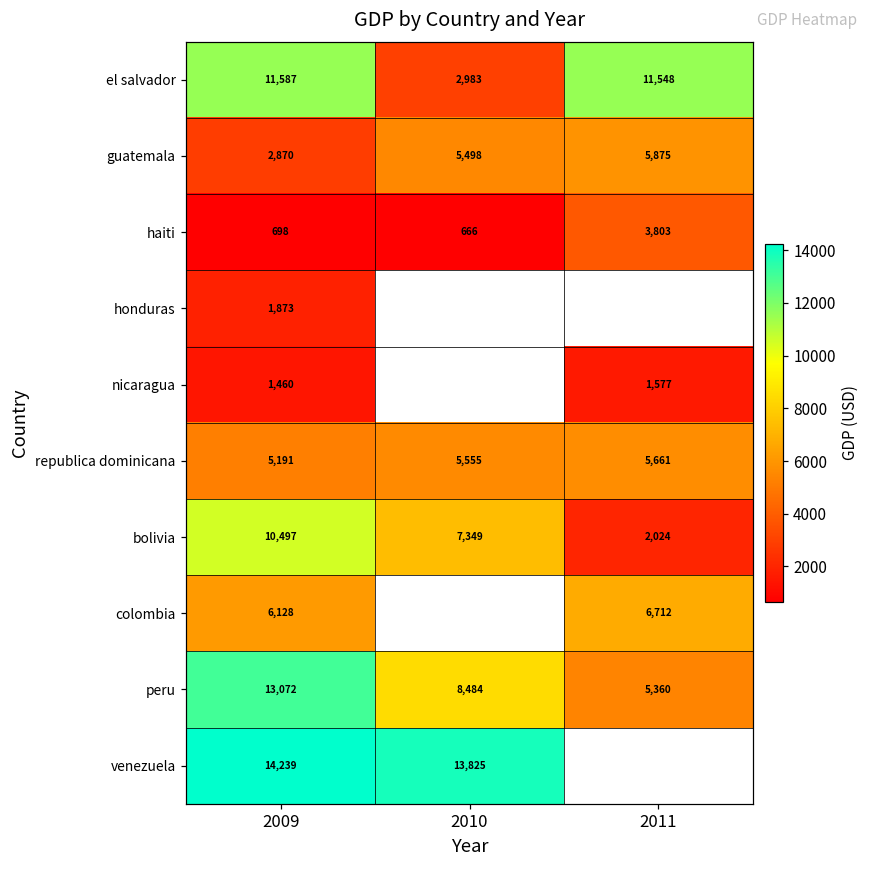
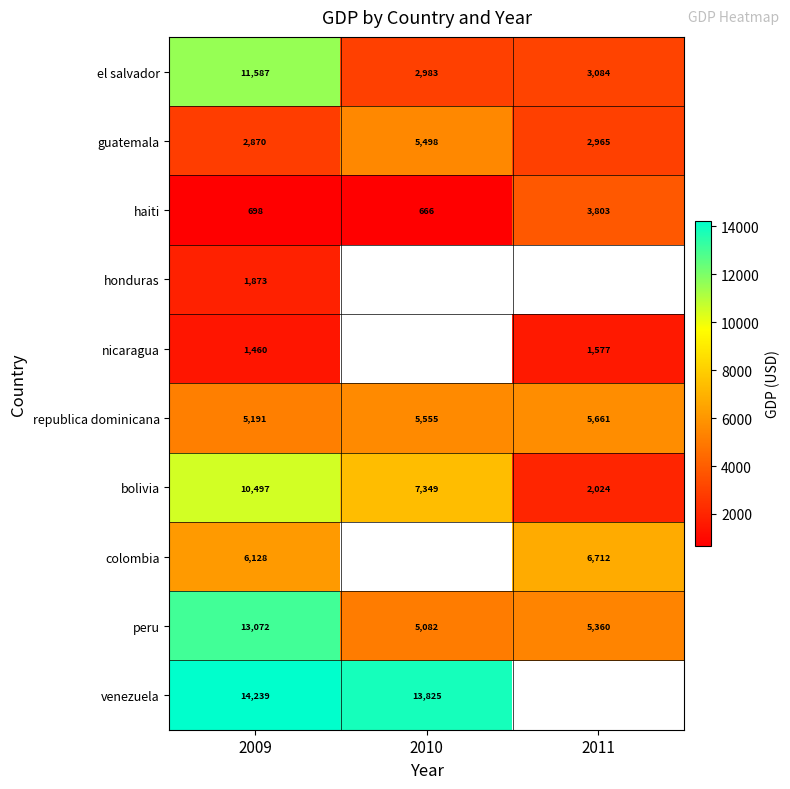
el salvador, 2011: 11,548 -> 3,084
guatemala, 2011: 5,875 -> 2,965
peru, 2010: 8,484 -> 5,082
